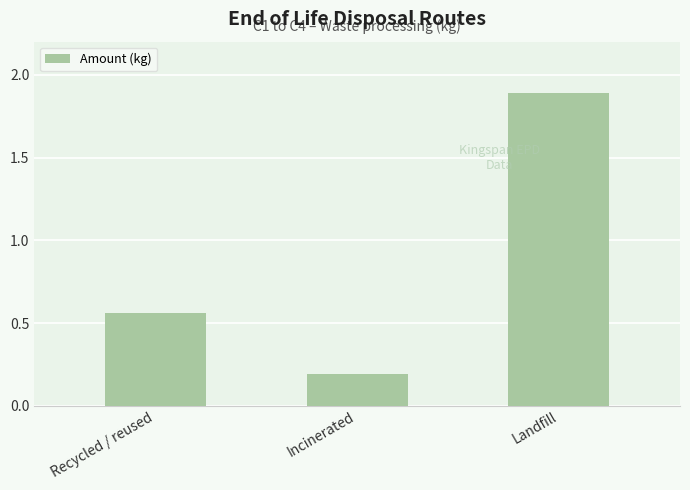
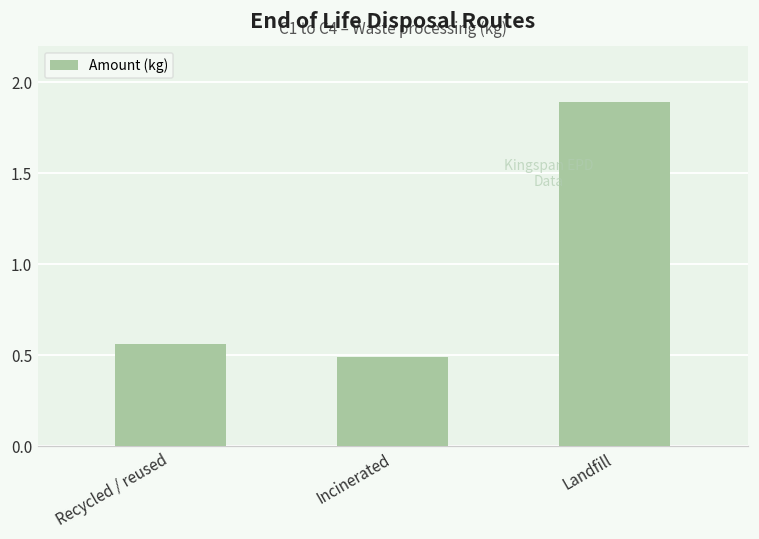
Incinerated: 0.19 -> 0.49
